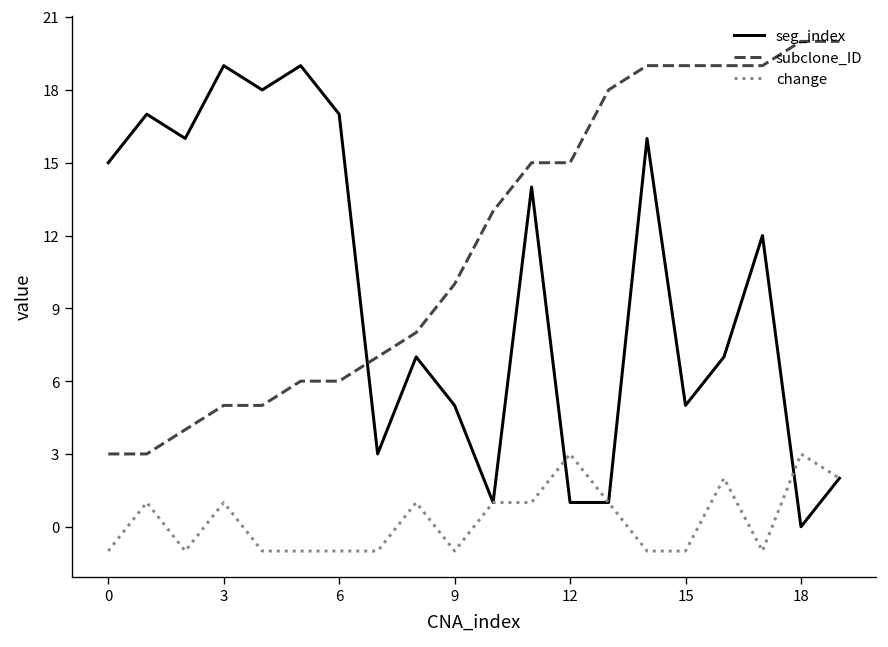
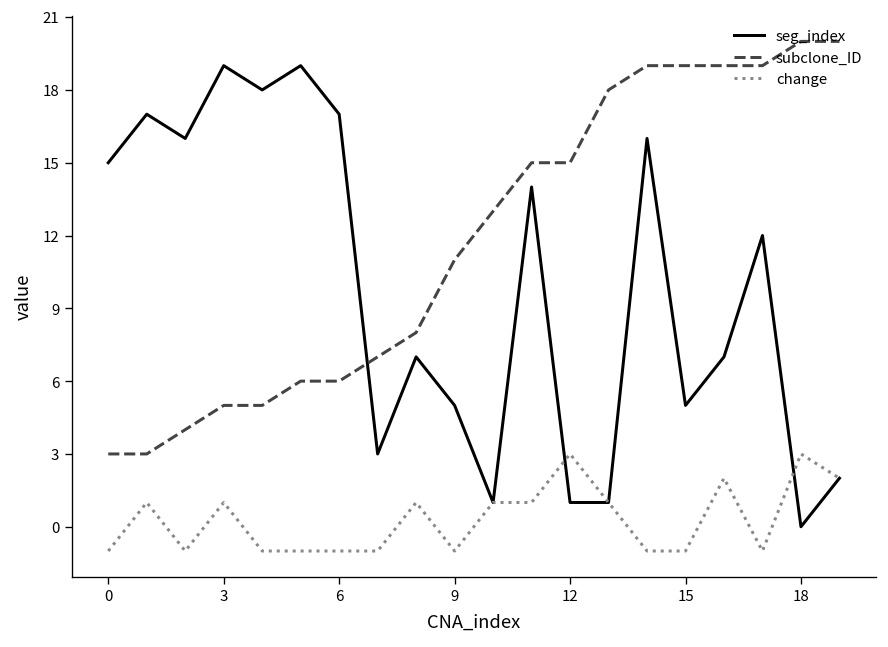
subclone_ID, 9: 10 -> 11
